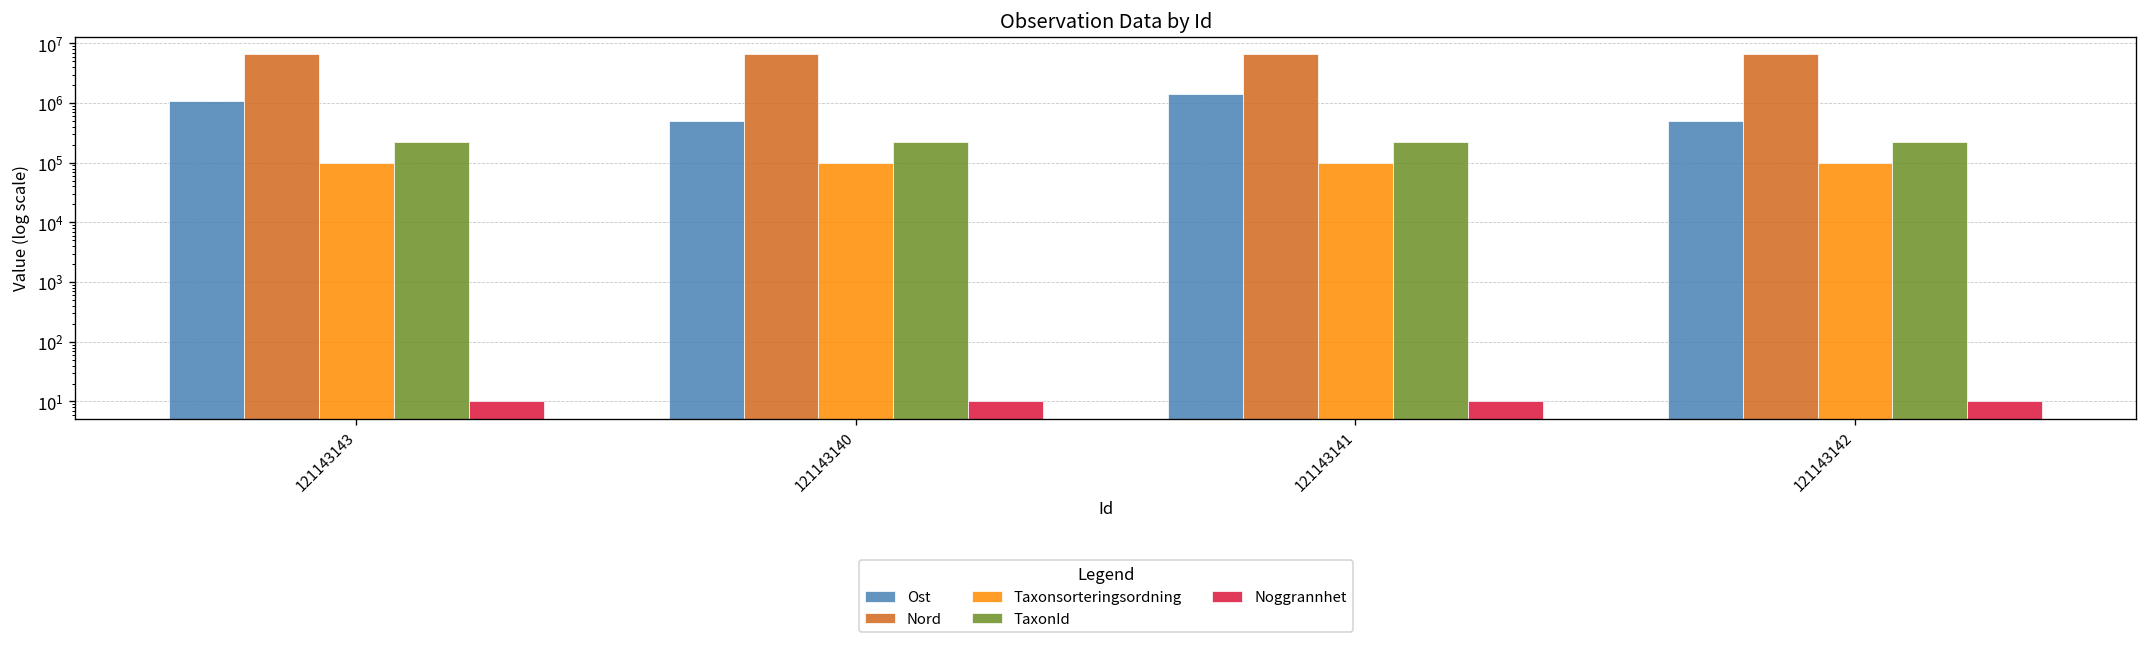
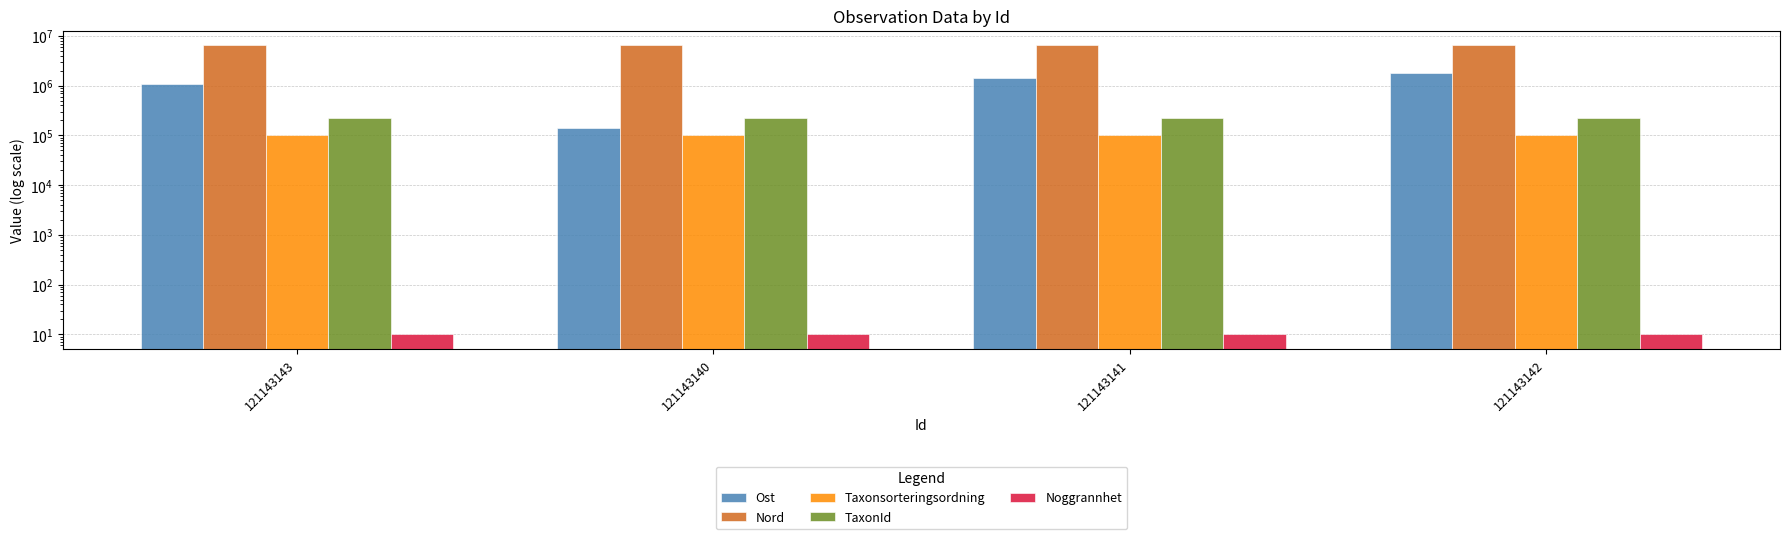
Ost, 121143140: 500000 -> 140000
Ost, 121143142: 500000 -> 1800000
